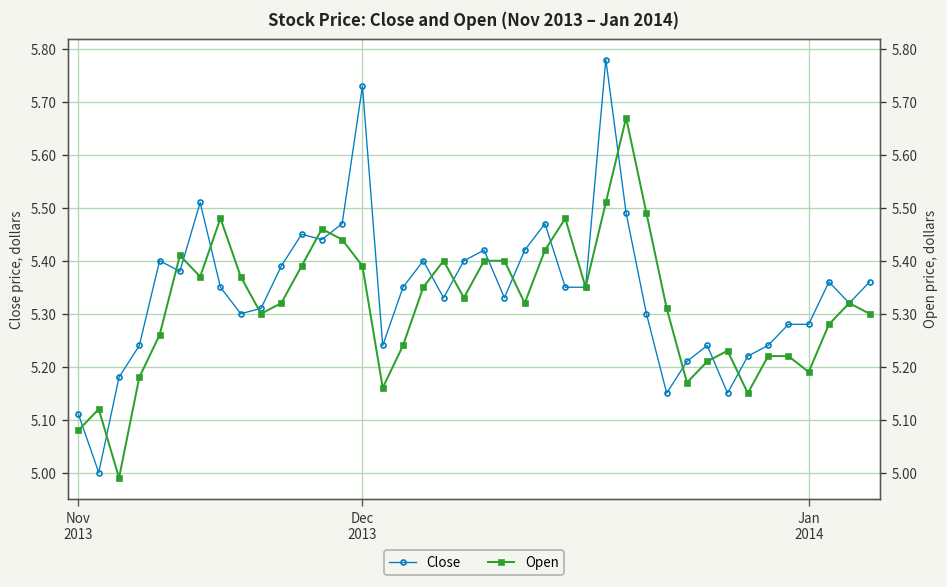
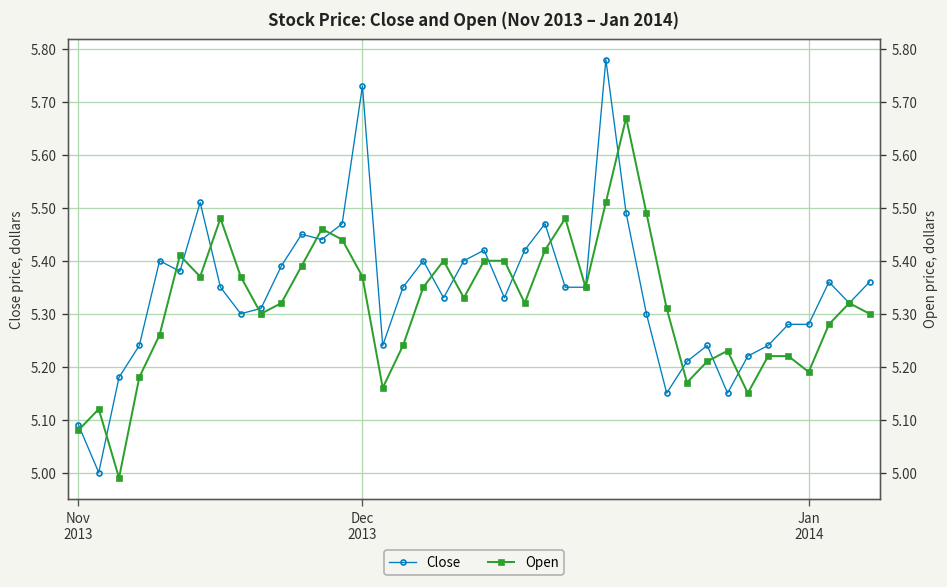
Close, Nov 2013: 5.11 -> 5.09
Open, Dec 2013: 5.39 -> 5.37
